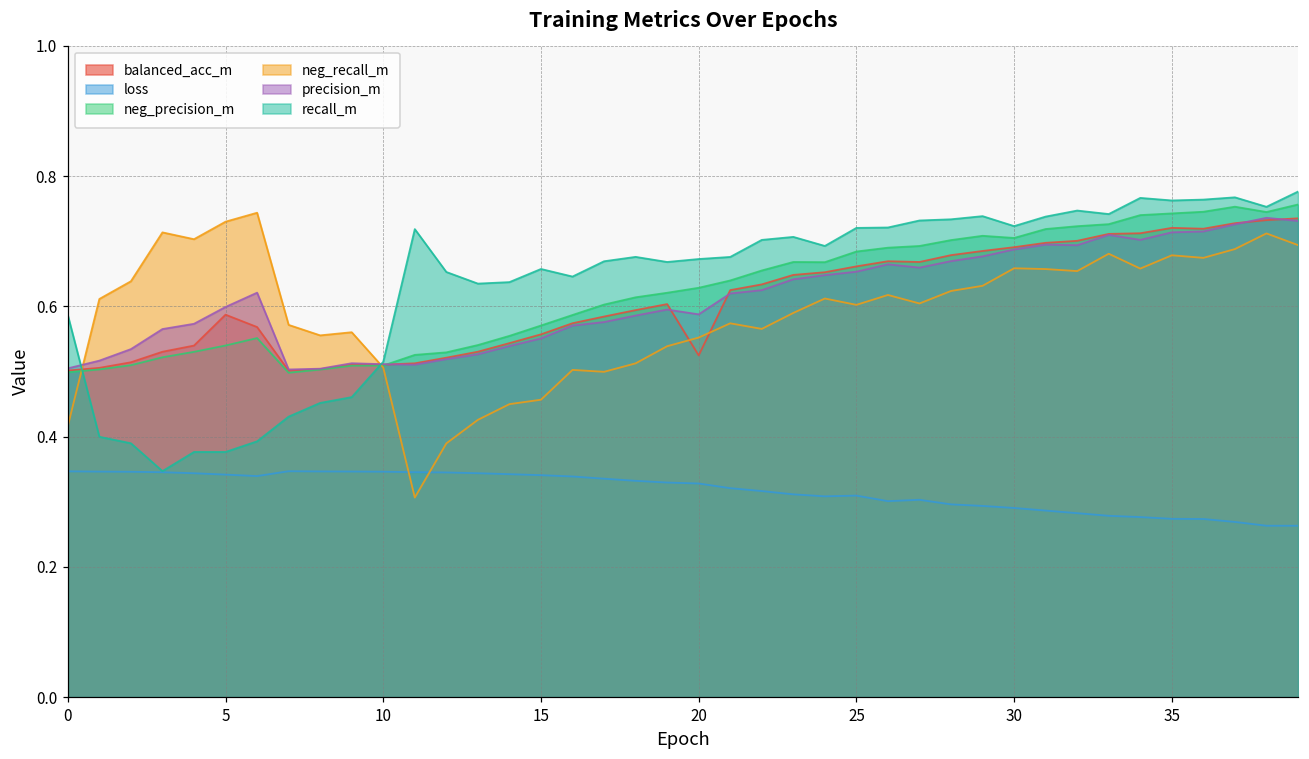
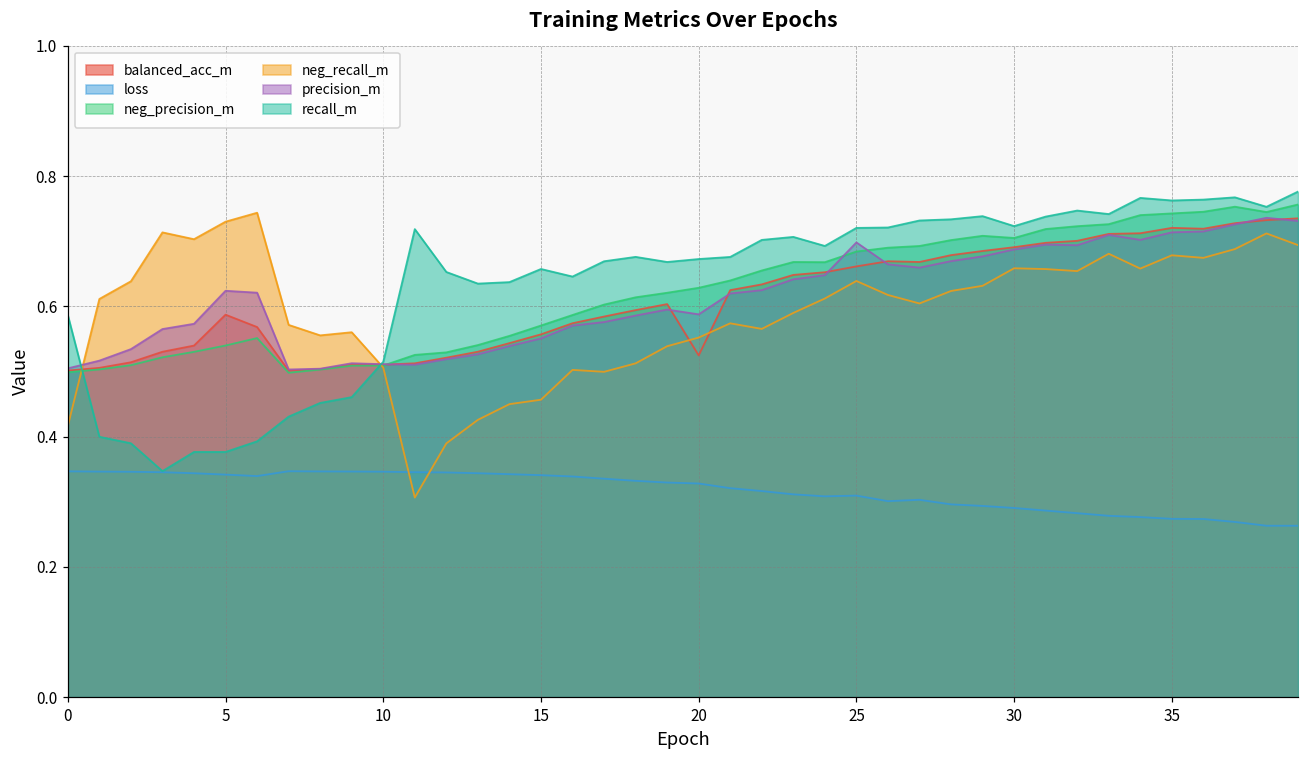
precision_m, 5: 0.60 -> 0.62
neg_recall_m, 25: 0.60 -> 0.64
precision_m, 25: 0.65 -> 0.70
